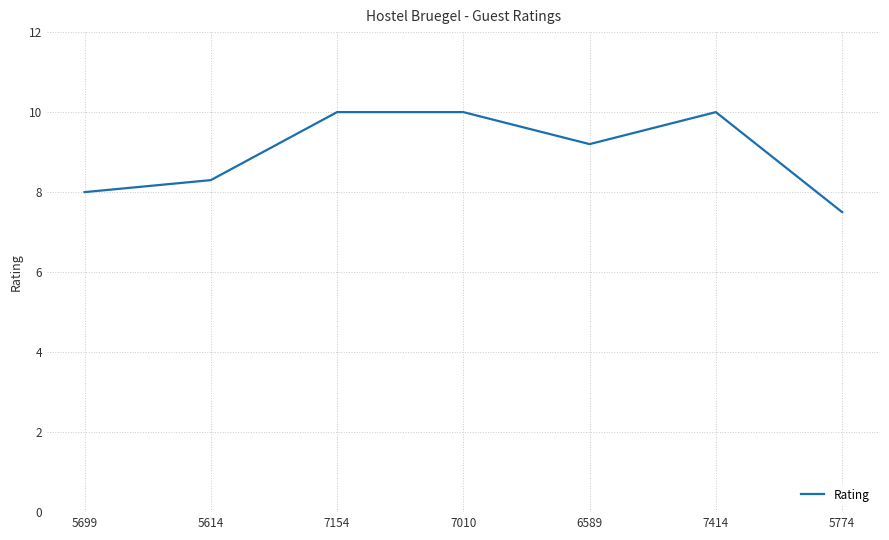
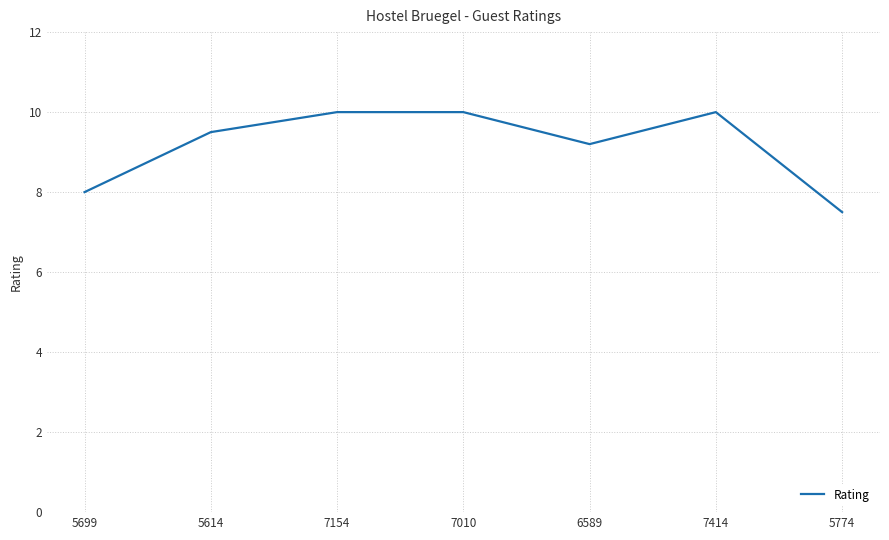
5614: 8.3 -> 9.5
